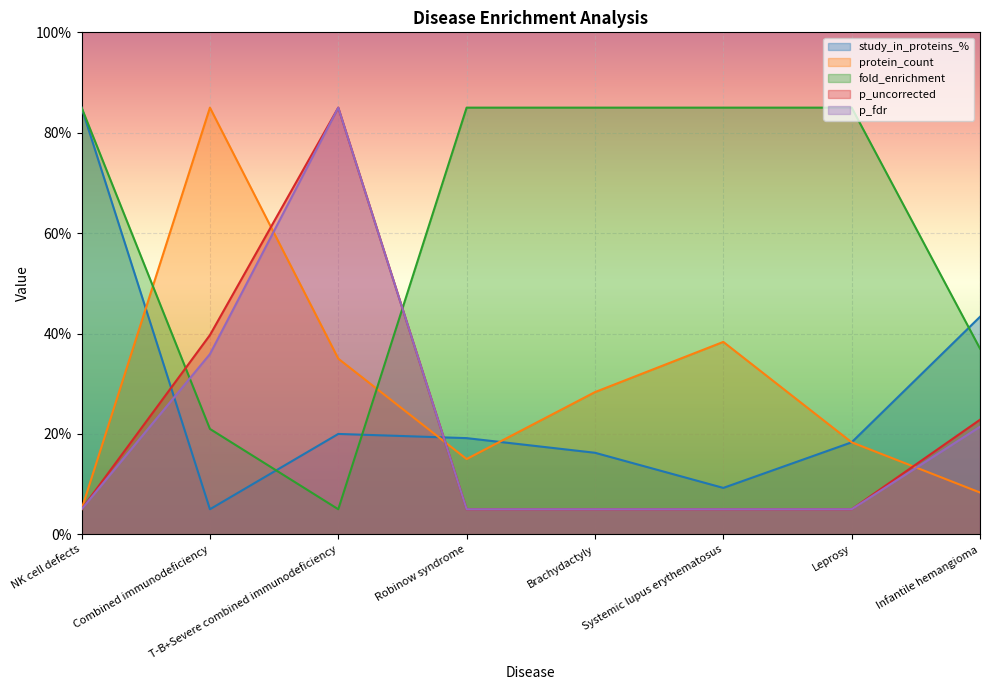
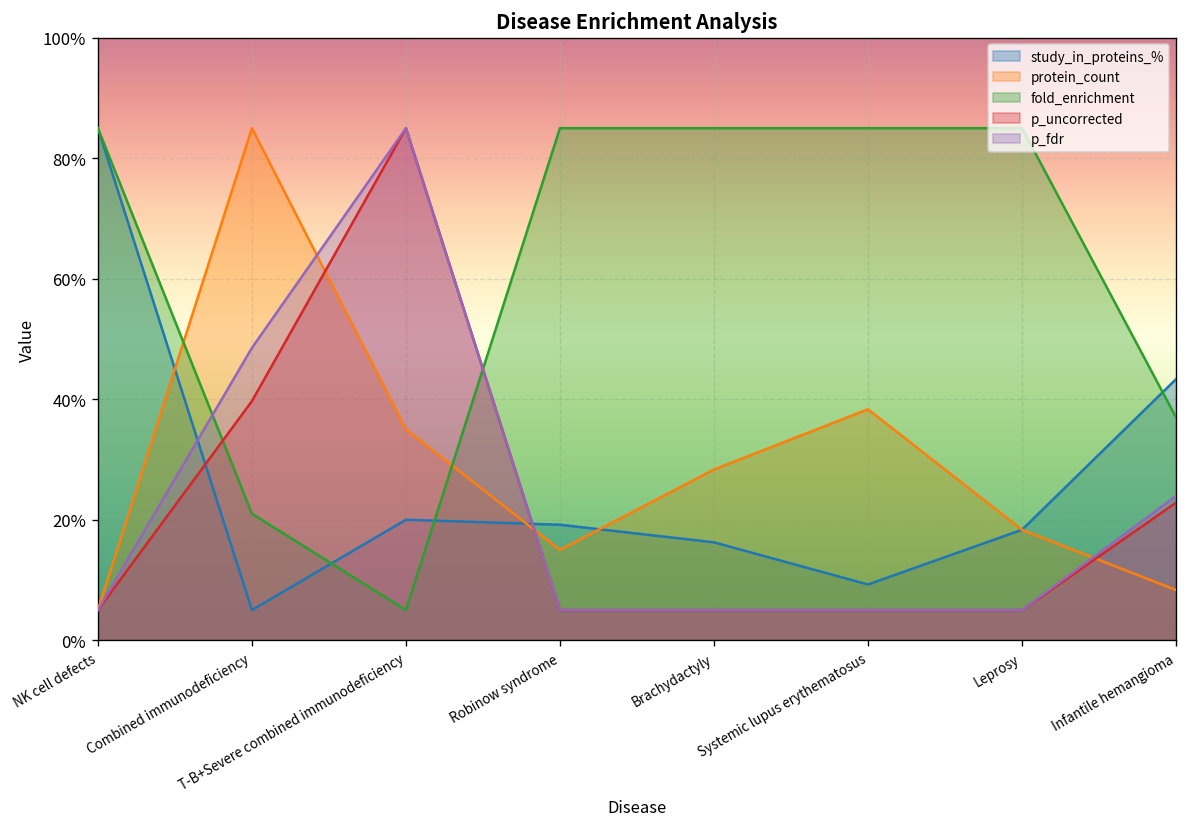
p_fdr, Combined immunodeficiency: 36% -> 49%
p_fdr, Infantile hemangioma: 21% -> 24%
